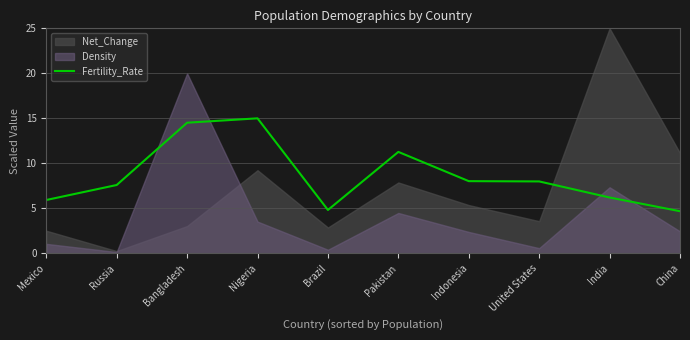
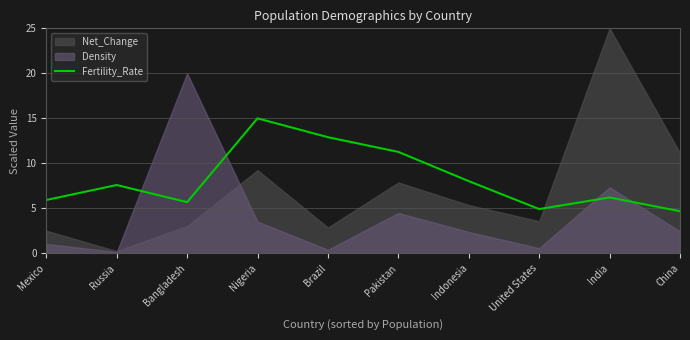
Fertility_Rate, Bangladesh: 15 -> 6
Fertility_Rate, Brazil: 5 -> 13
Fertility_Rate, United States: 8 -> 5
